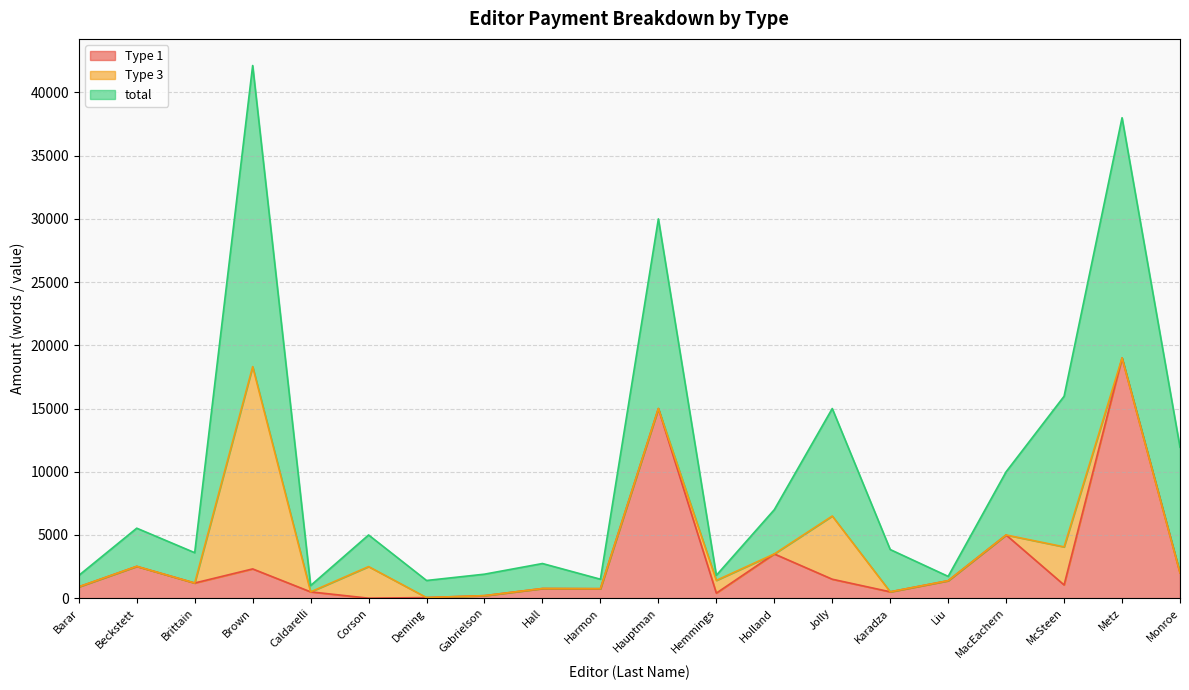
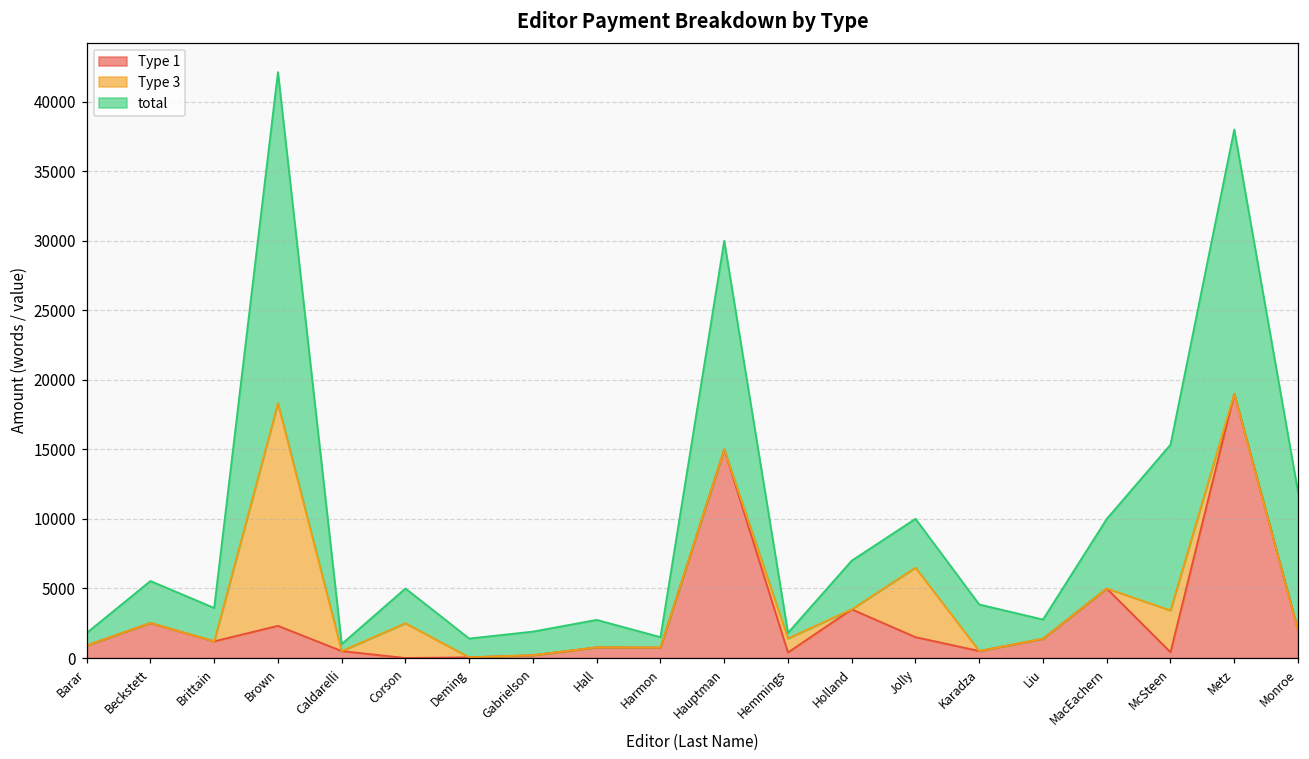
total, Jolly: 8500 -> 3500
total, Liu: 300 -> 1400
Type 1, McSteen: 1000 -> 400
